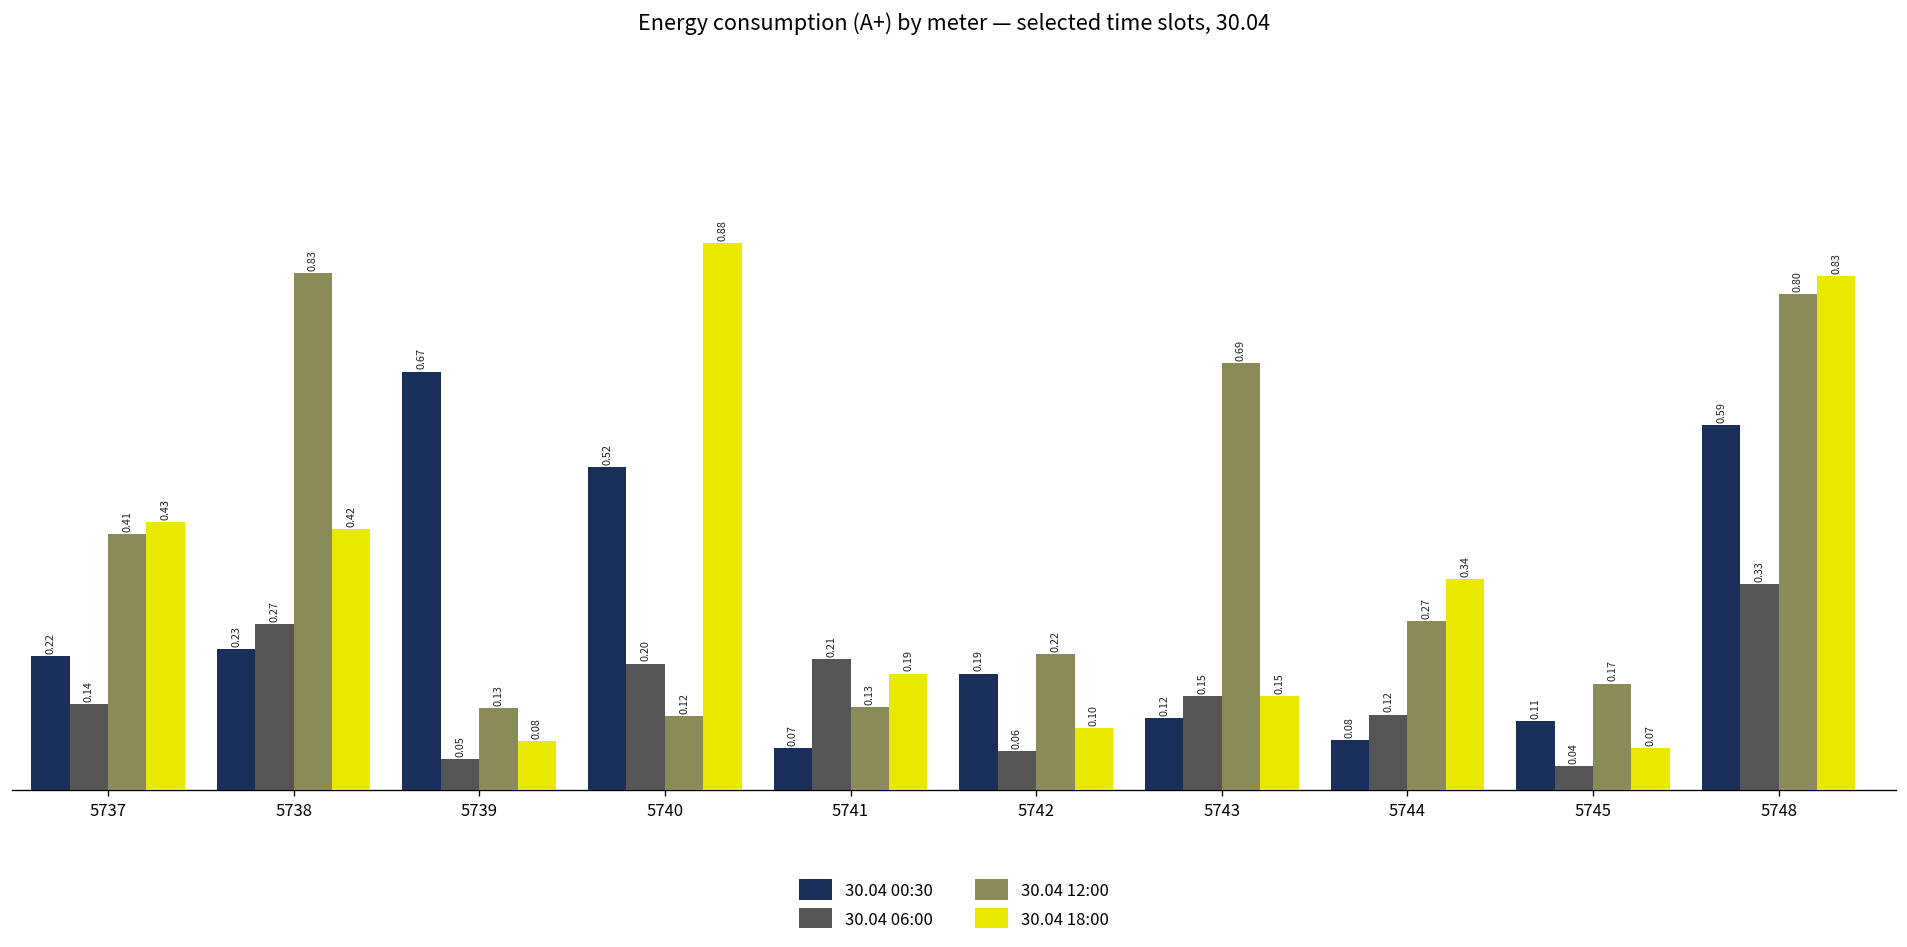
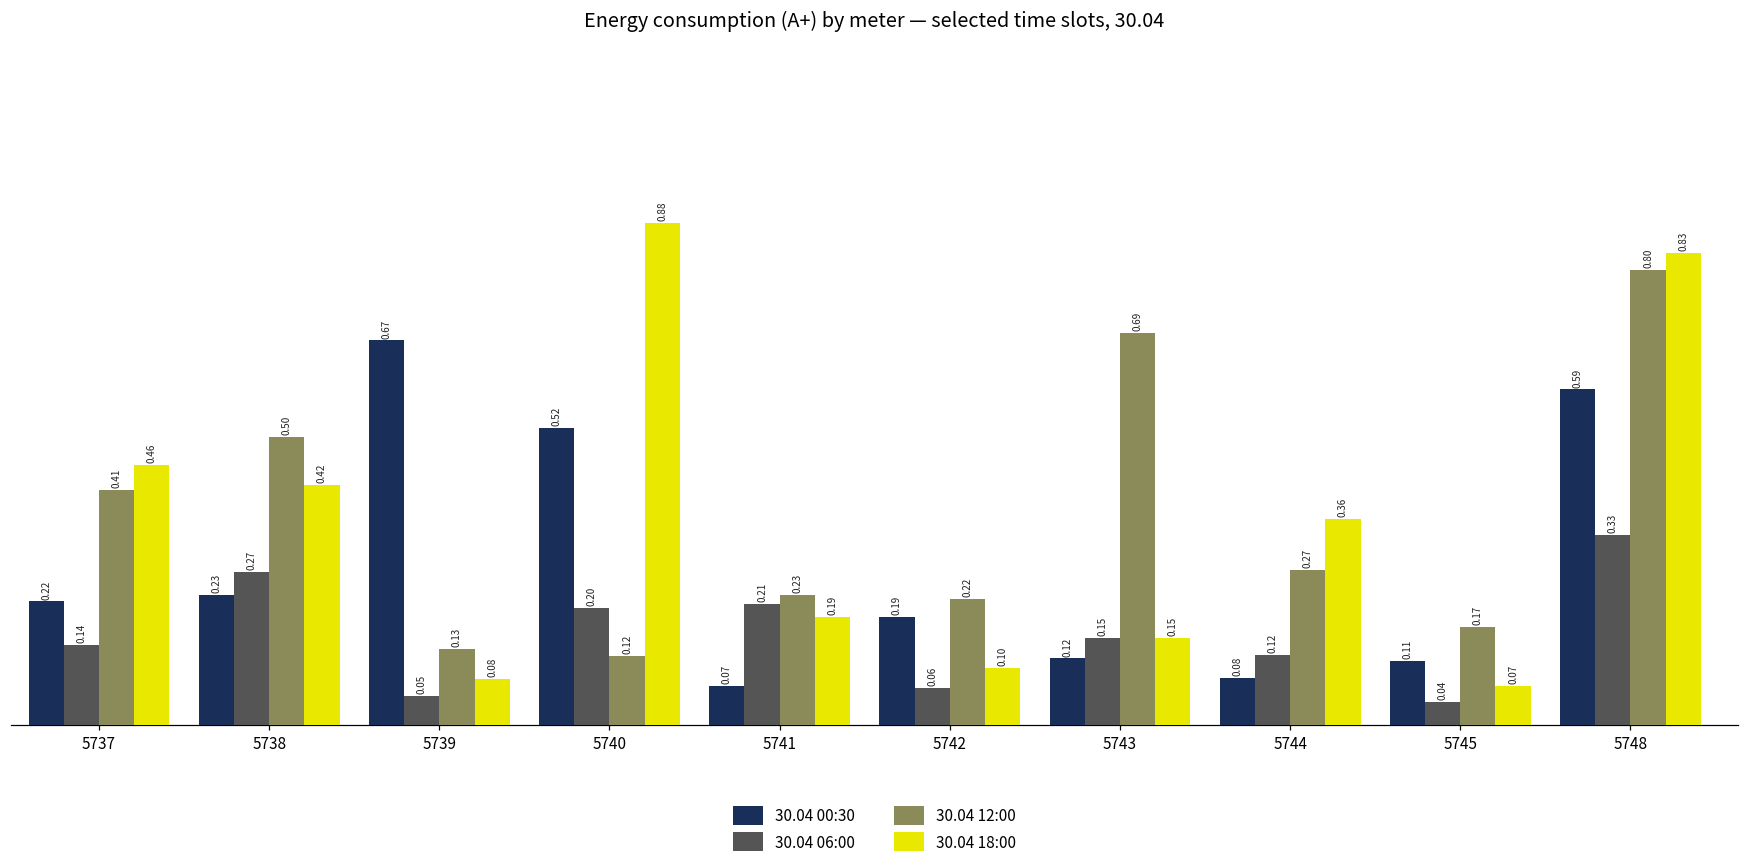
30.04 18:00, 5737: 0.43 -> 0.46
30.04 12:00, 5738: 0.83 -> 0.50
30.04 12:00, 5741: 0.13 -> 0.23
30.04 18:00, 5744: 0.34 -> 0.36
